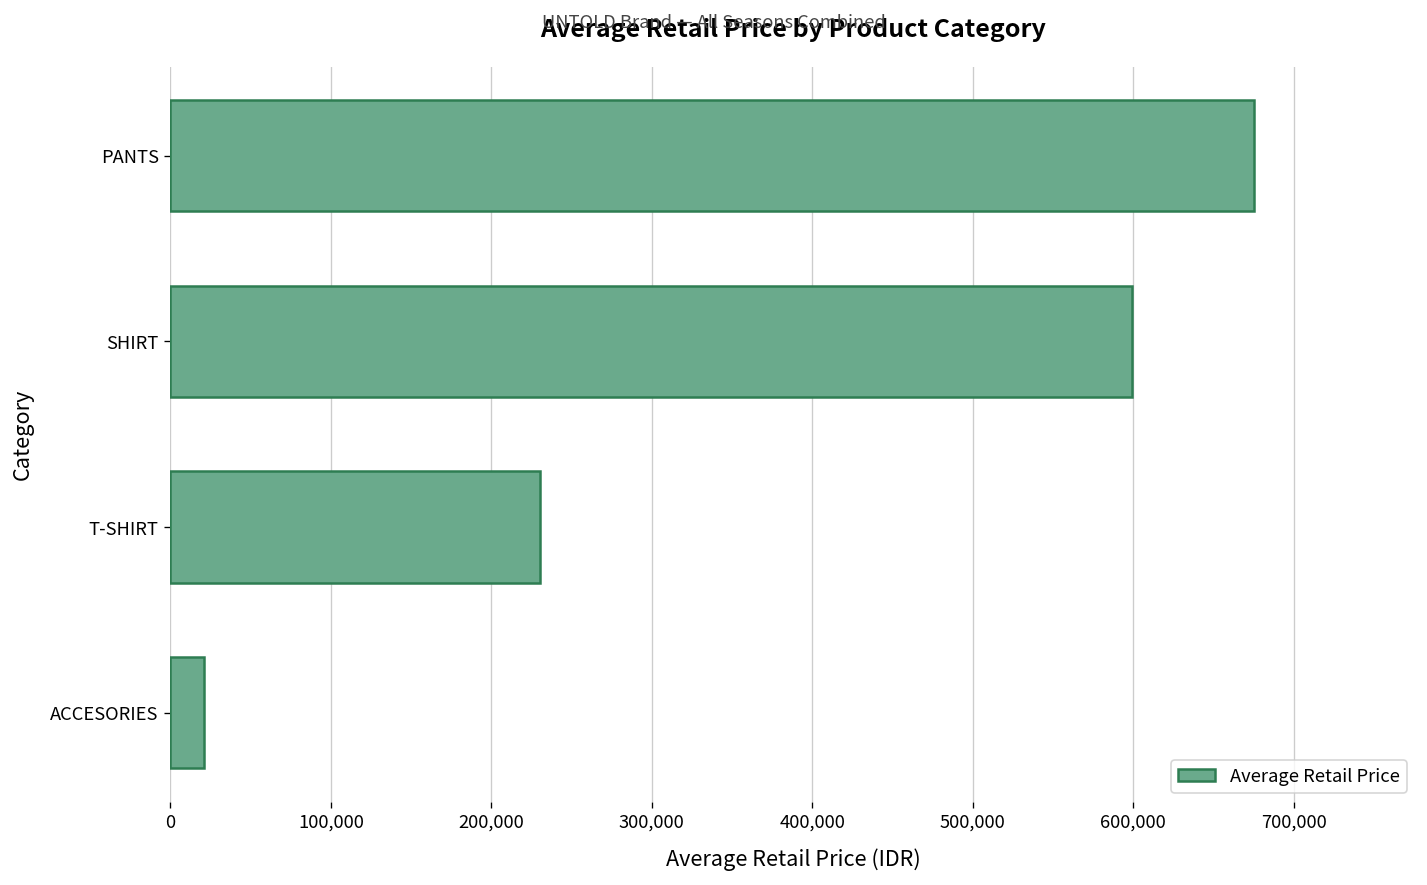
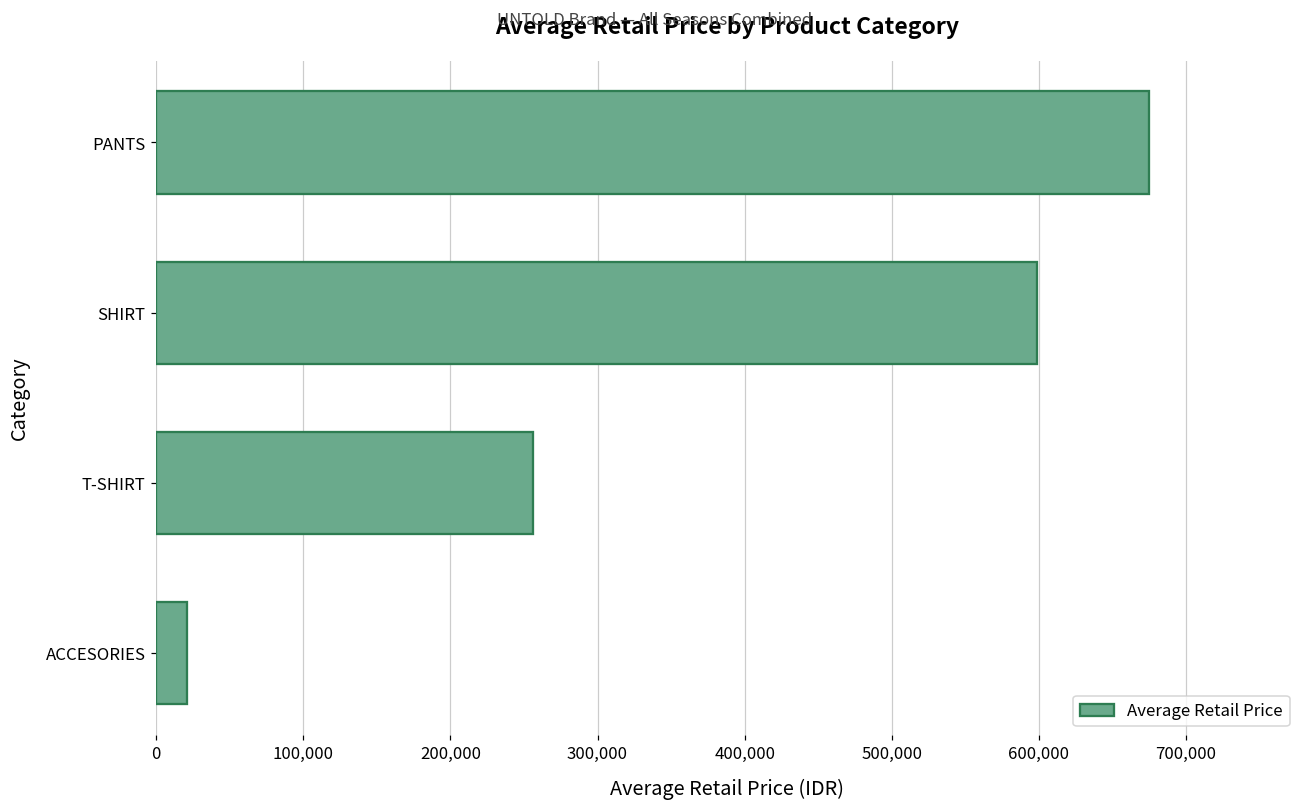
T-SHIRT: 230,000 -> 256,000
